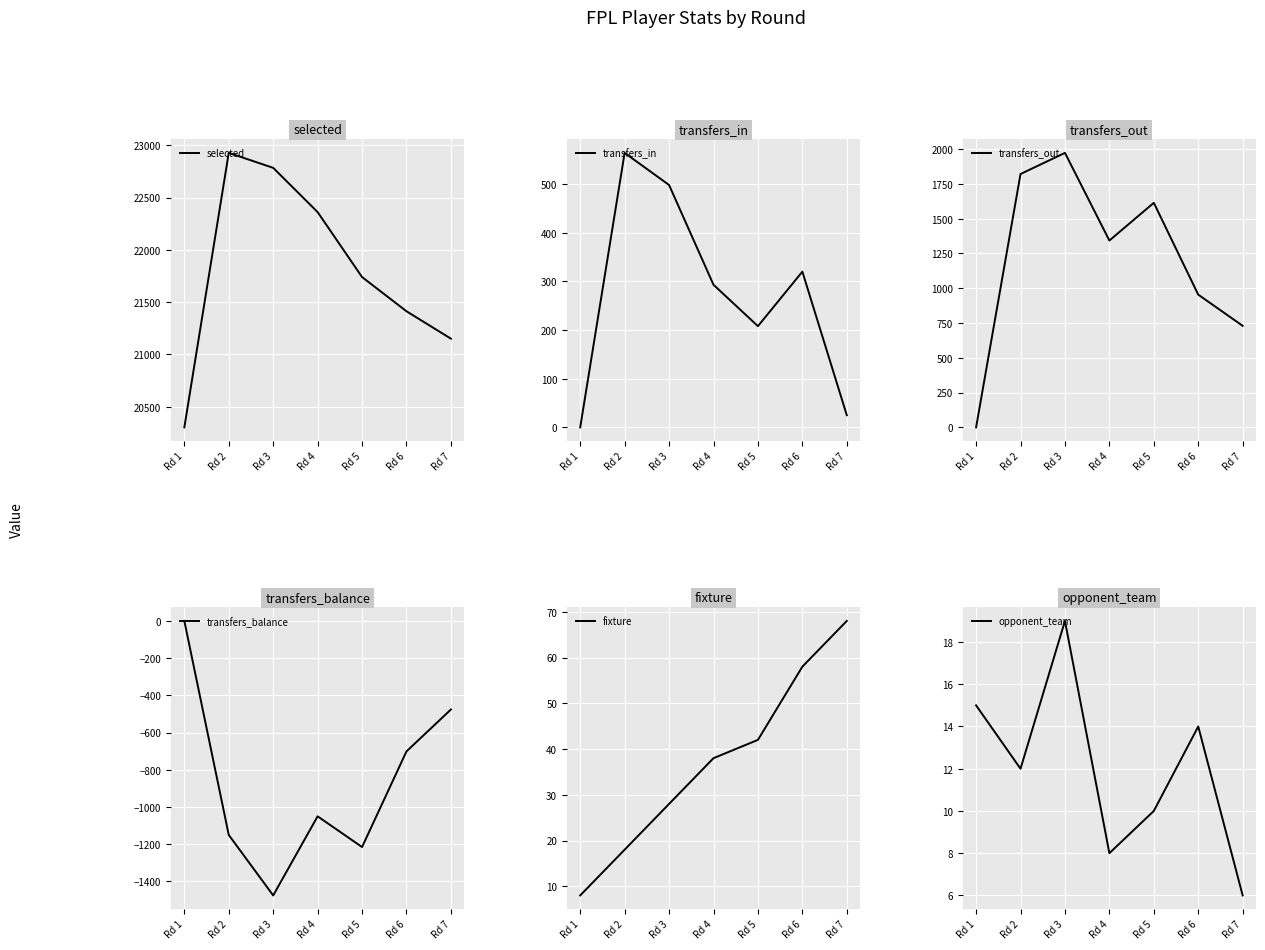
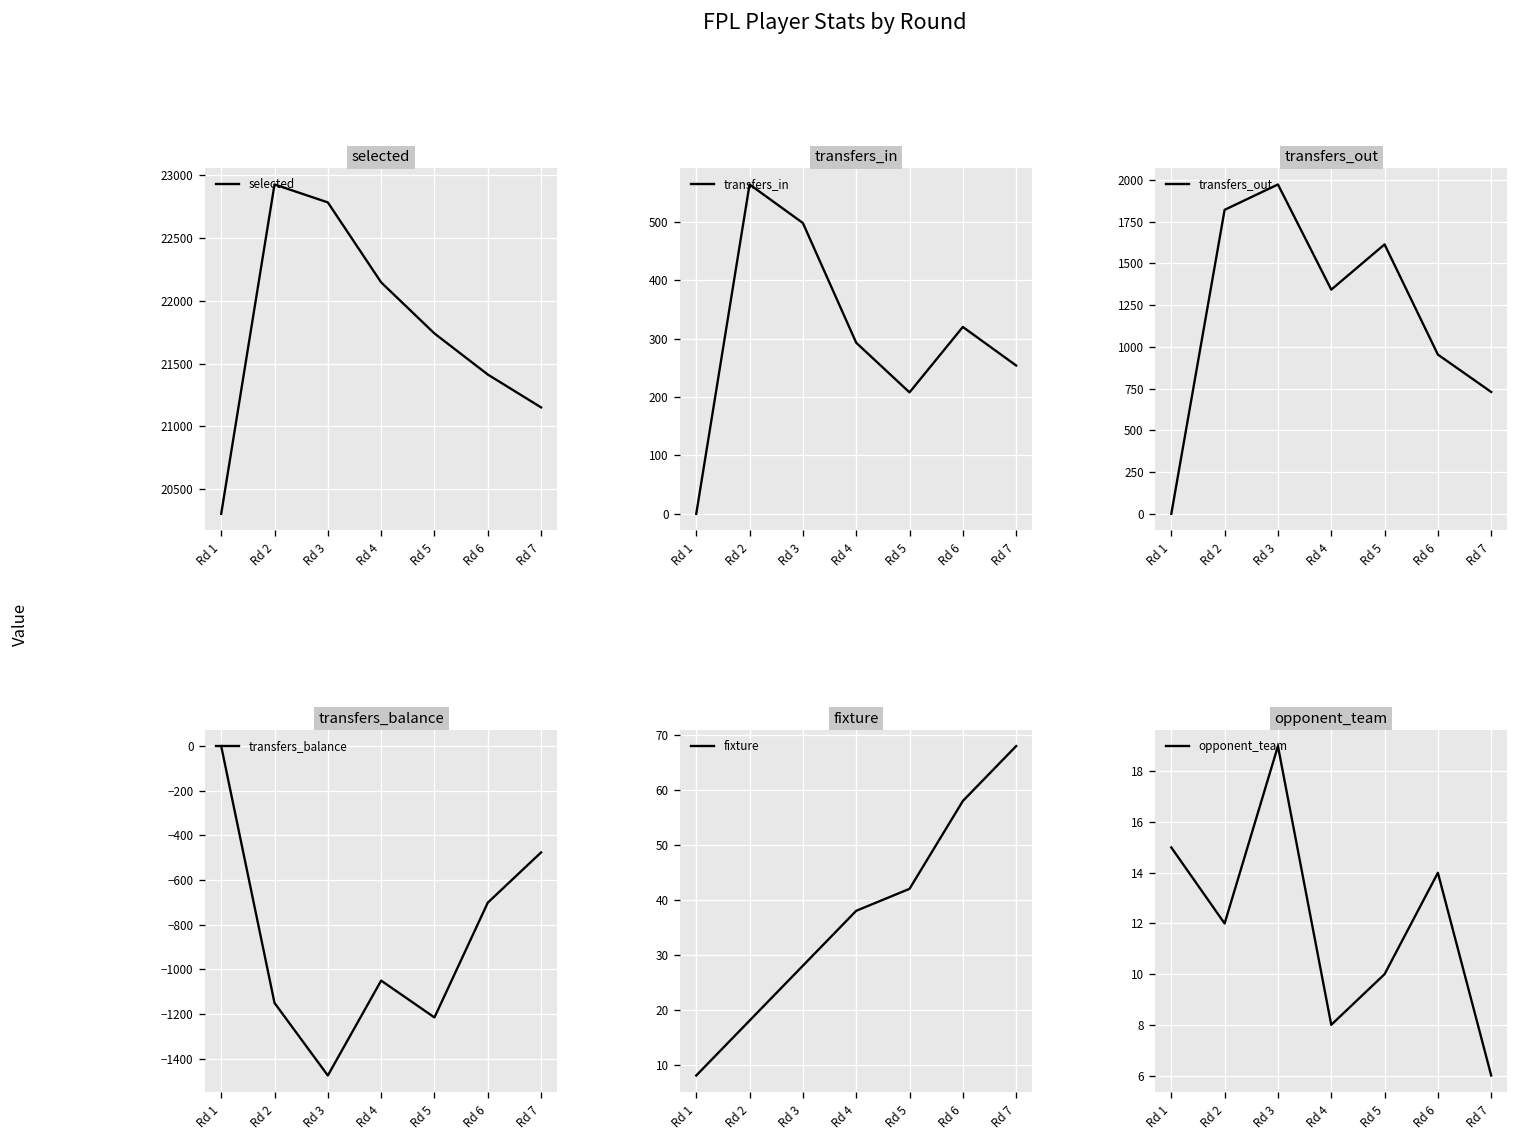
selected, Rd 4: 22360 -> 22150
transfers_in, Rd 7: 30 -> 250
